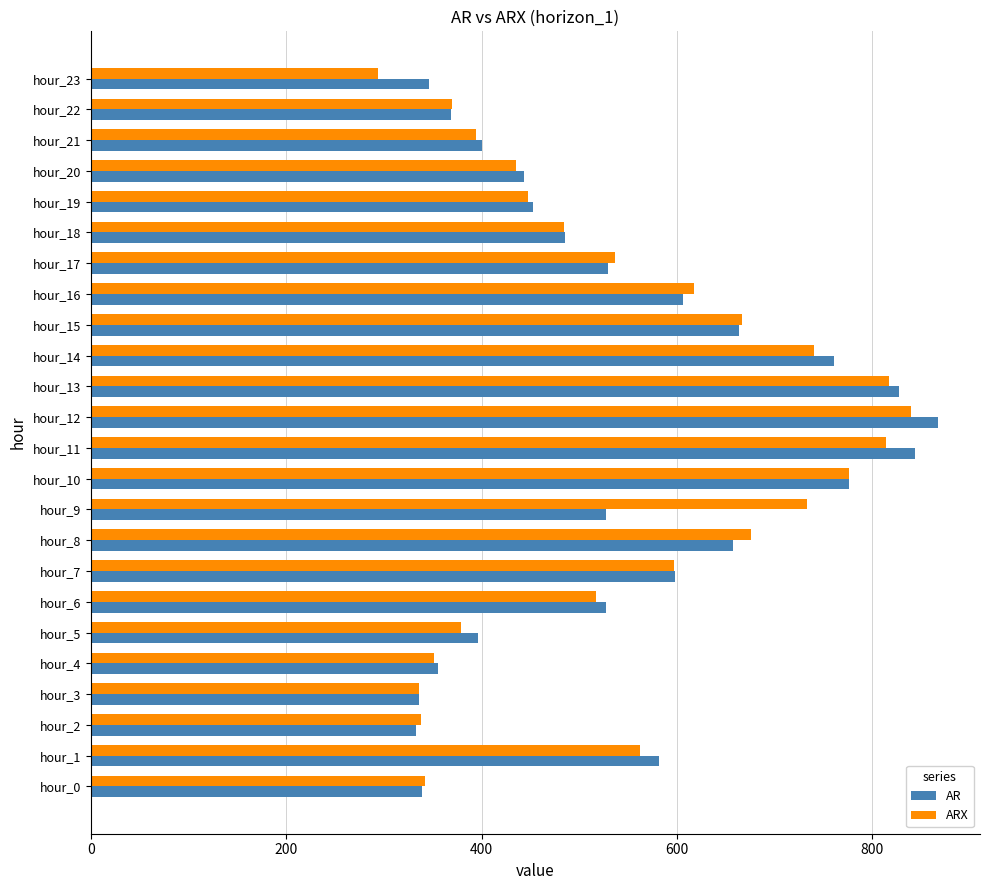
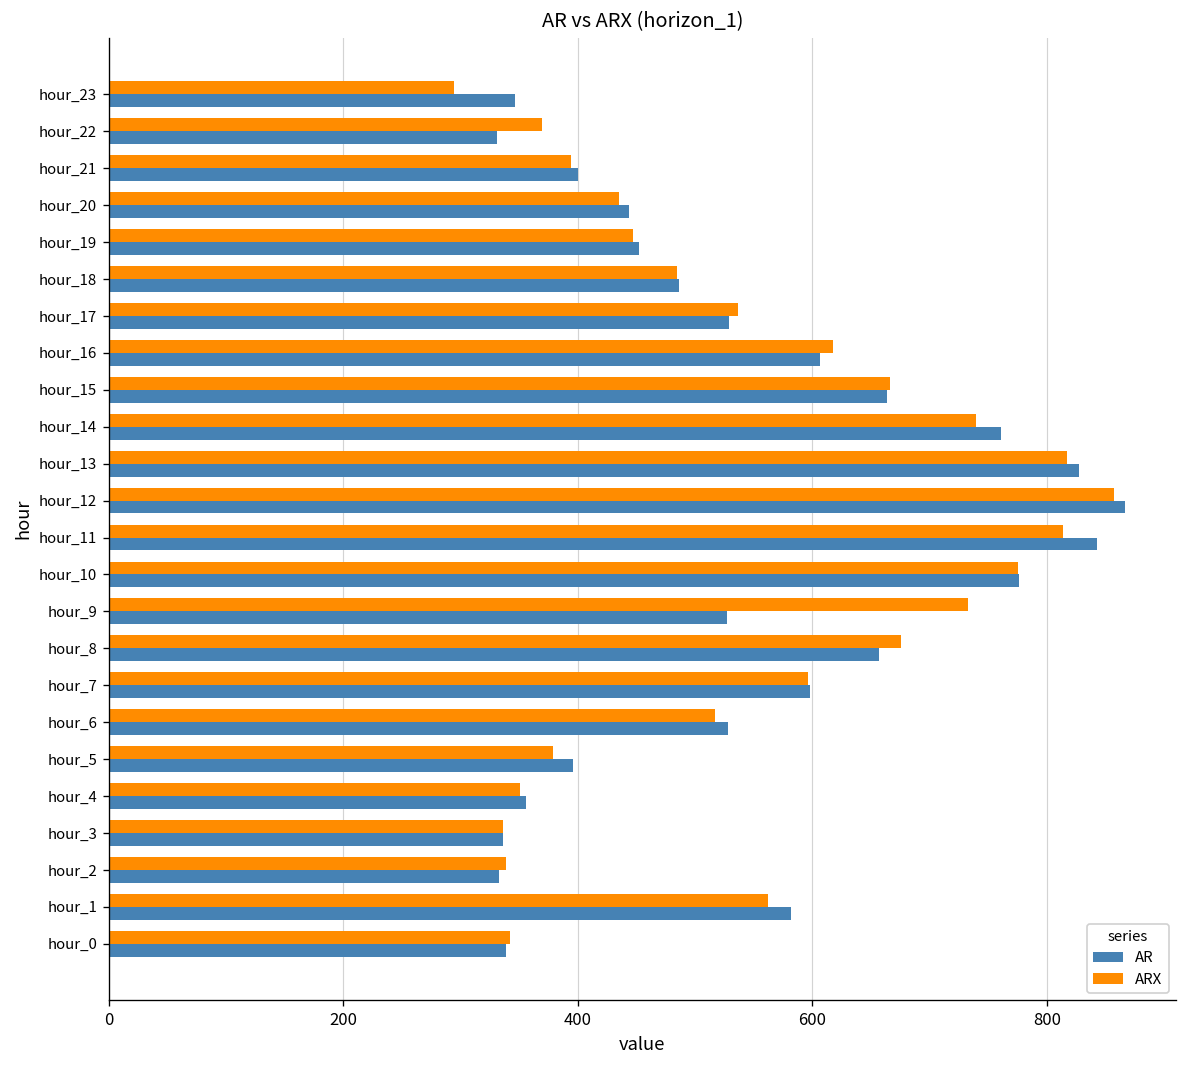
AR, hour_22: 370 -> 330
ARX, hour_12: 840 -> 860
